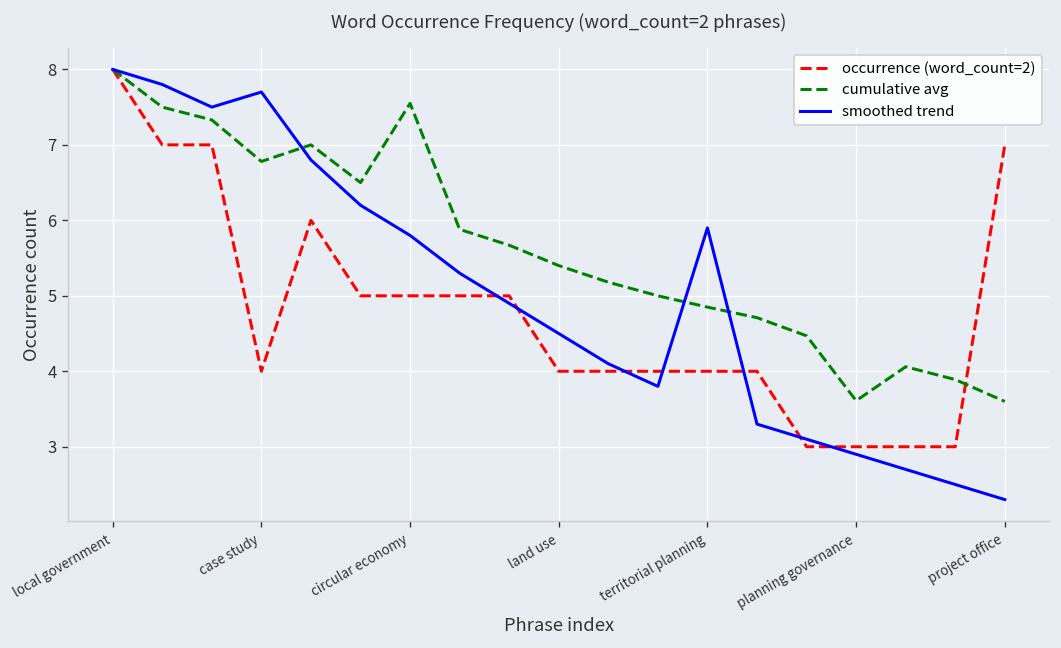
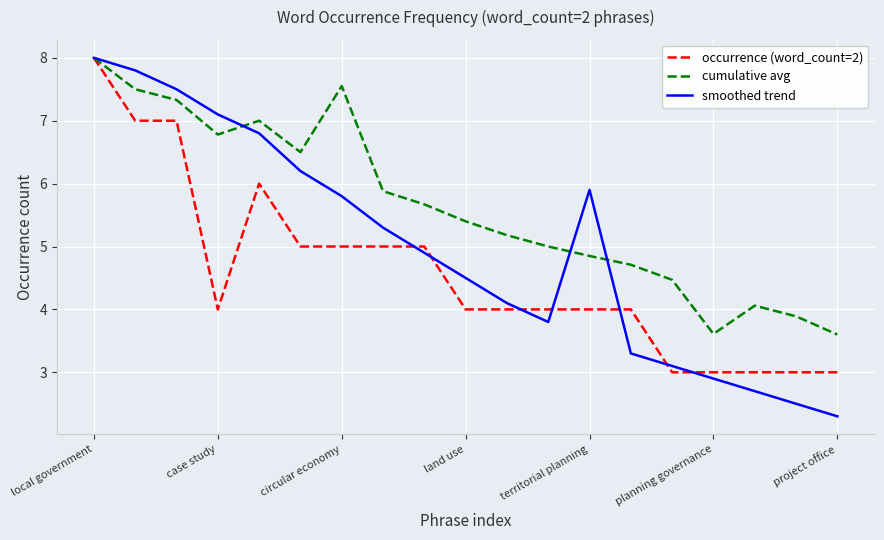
smoothed trend, case study: 7.7 -> 7.1
occurrence (word_count=2), project office: 7 -> 3
